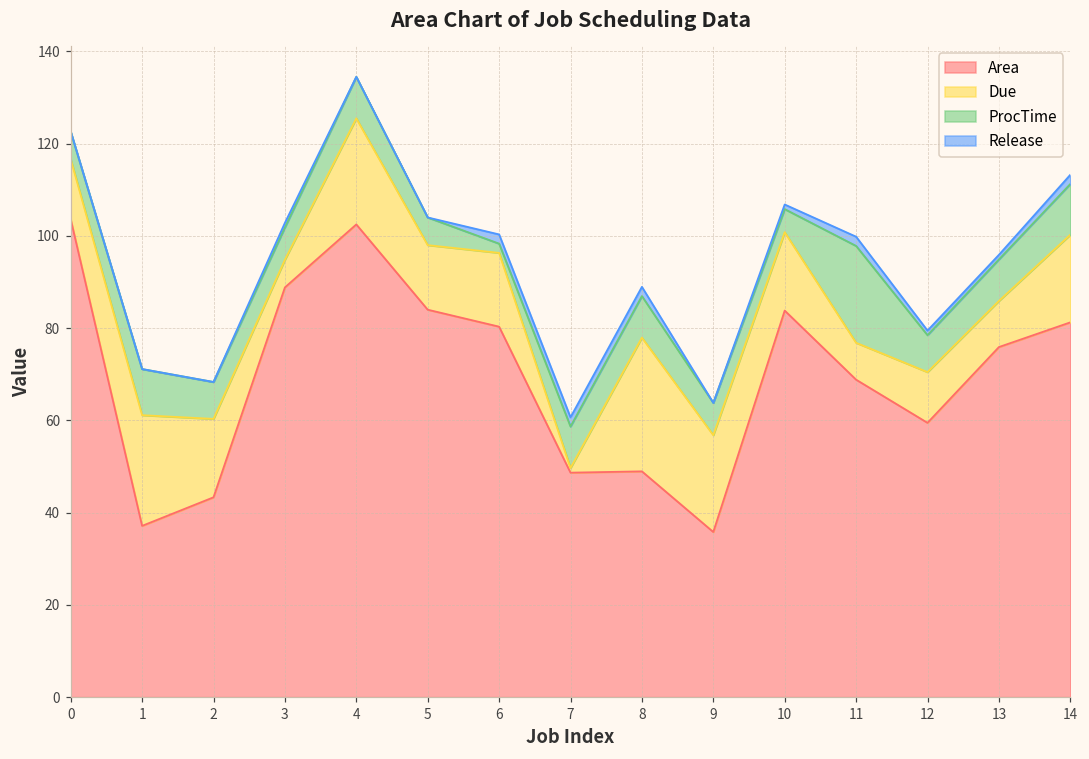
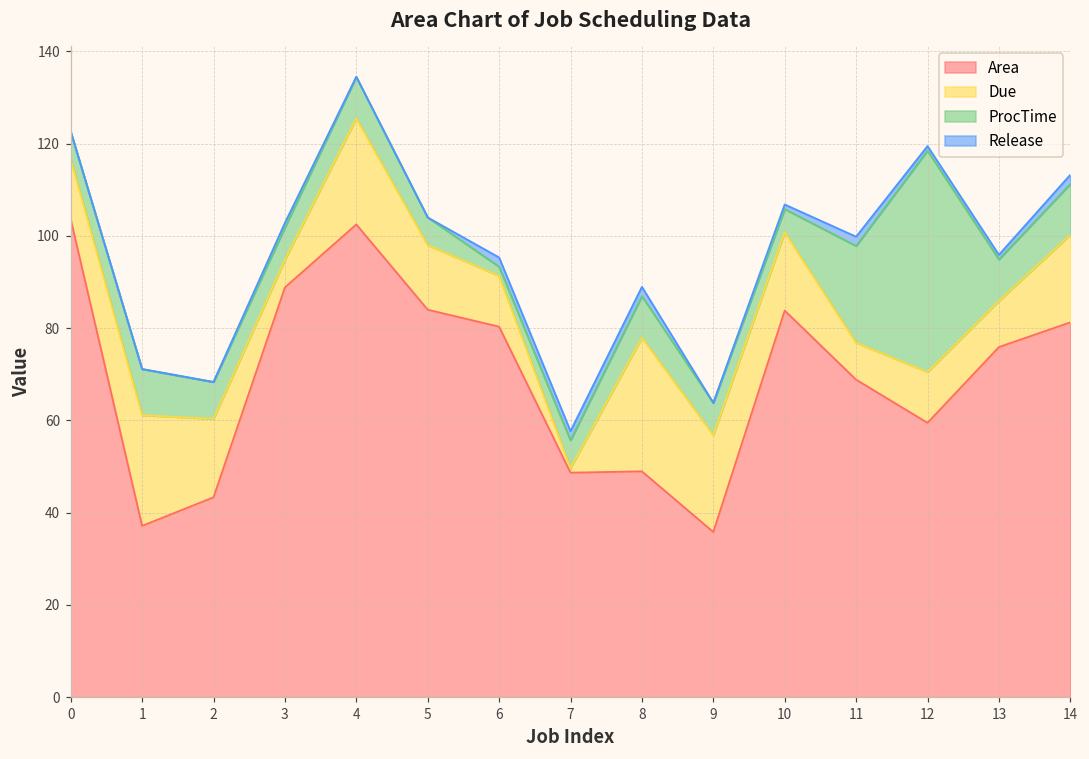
Due, 6: 16 -> 11
ProcTime, 7: 9 -> 6
ProcTime, 12: 8 -> 48
